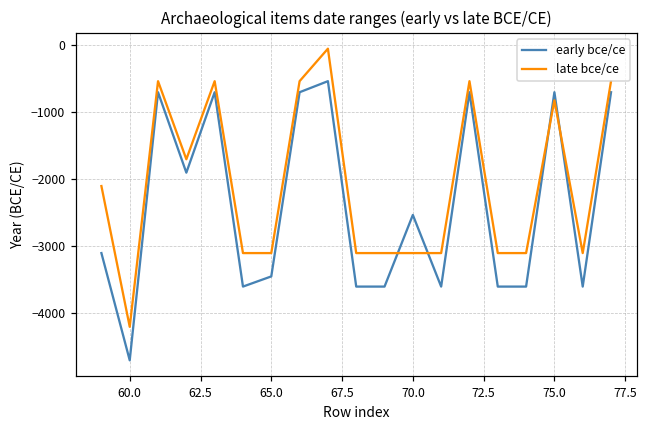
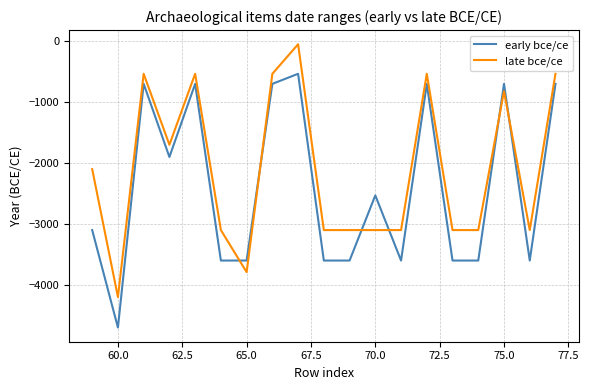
early bce/ce, 65.0: -3400 -> -3600
late bce/ce, 65.0: -3100 -> -3800
